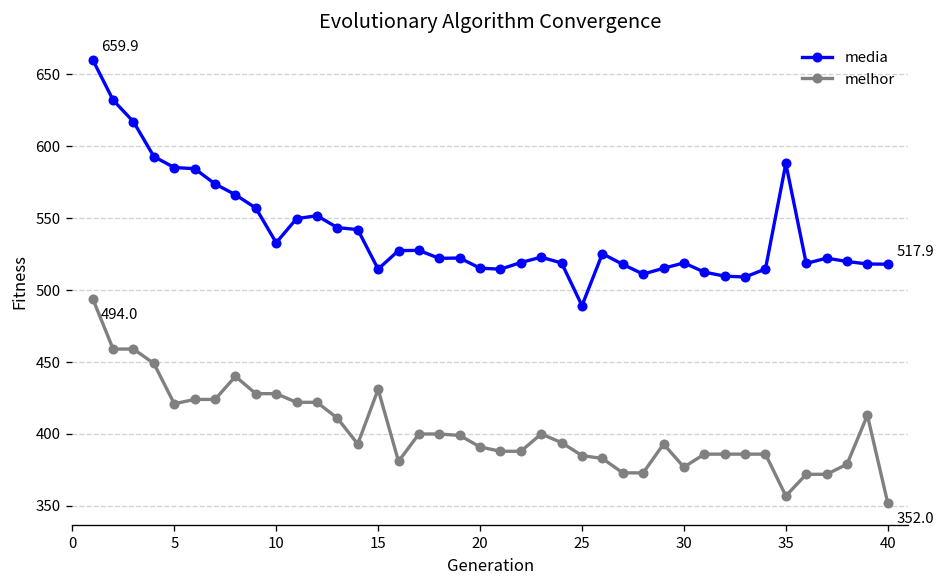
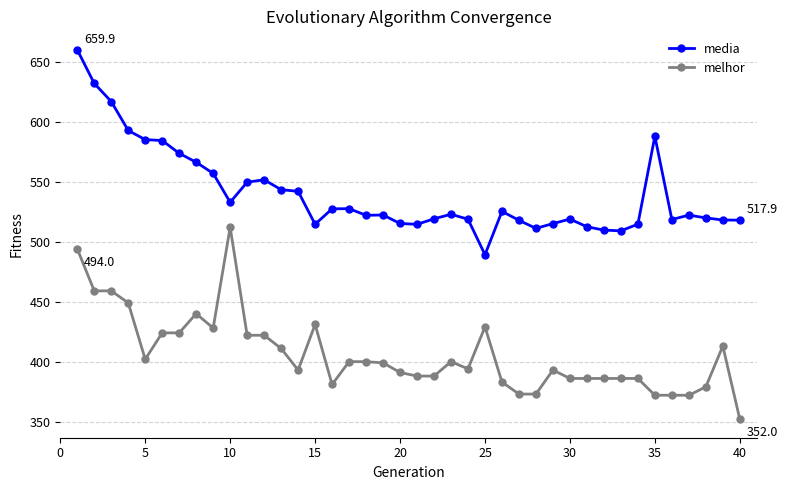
melhor, 5: 421 -> 402
melhor, 10: 428 -> 512
melhor, 25: 385 -> 429
melhor, 30: 377 -> 386
melhor, 35: 357 -> 372
